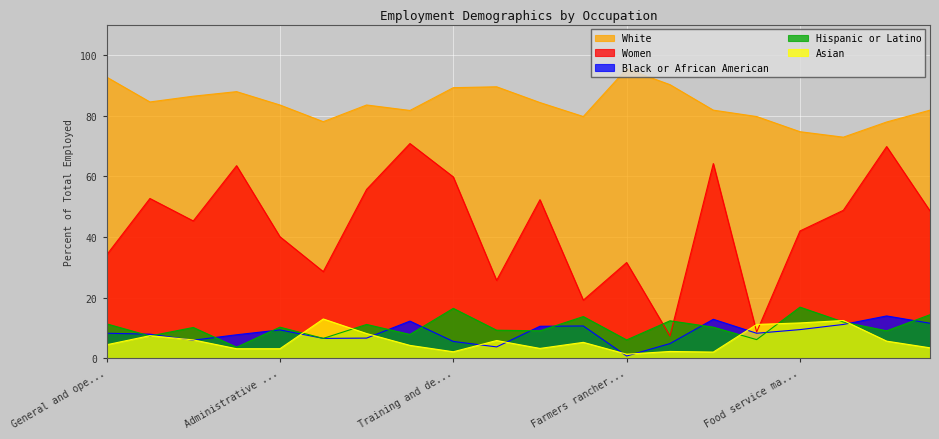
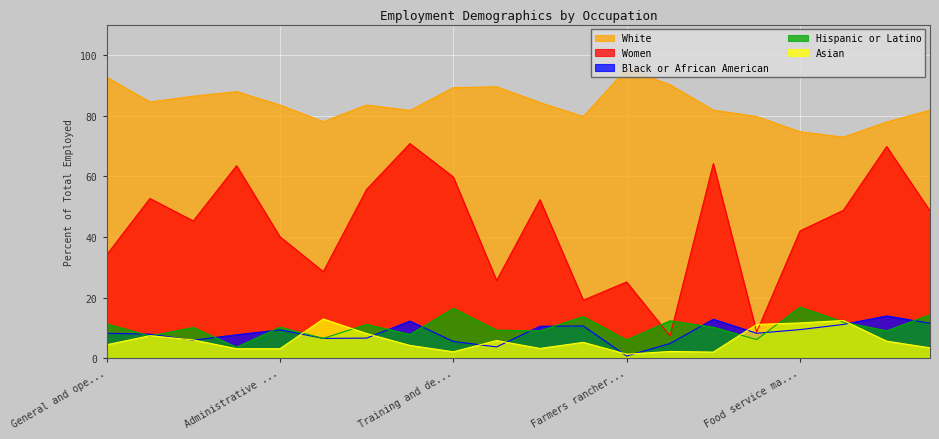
Women, Farmers rancher...: 32 -> 25
